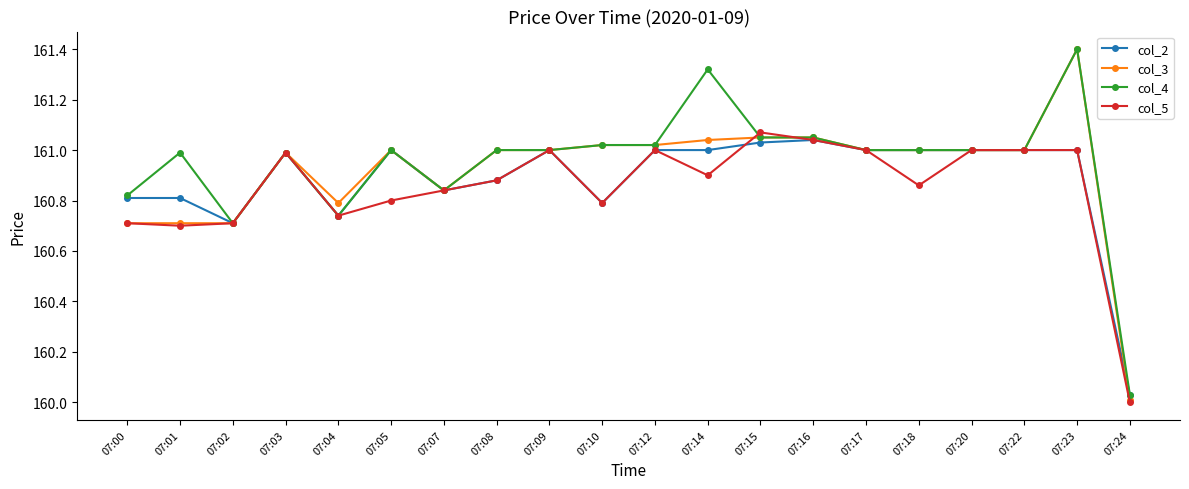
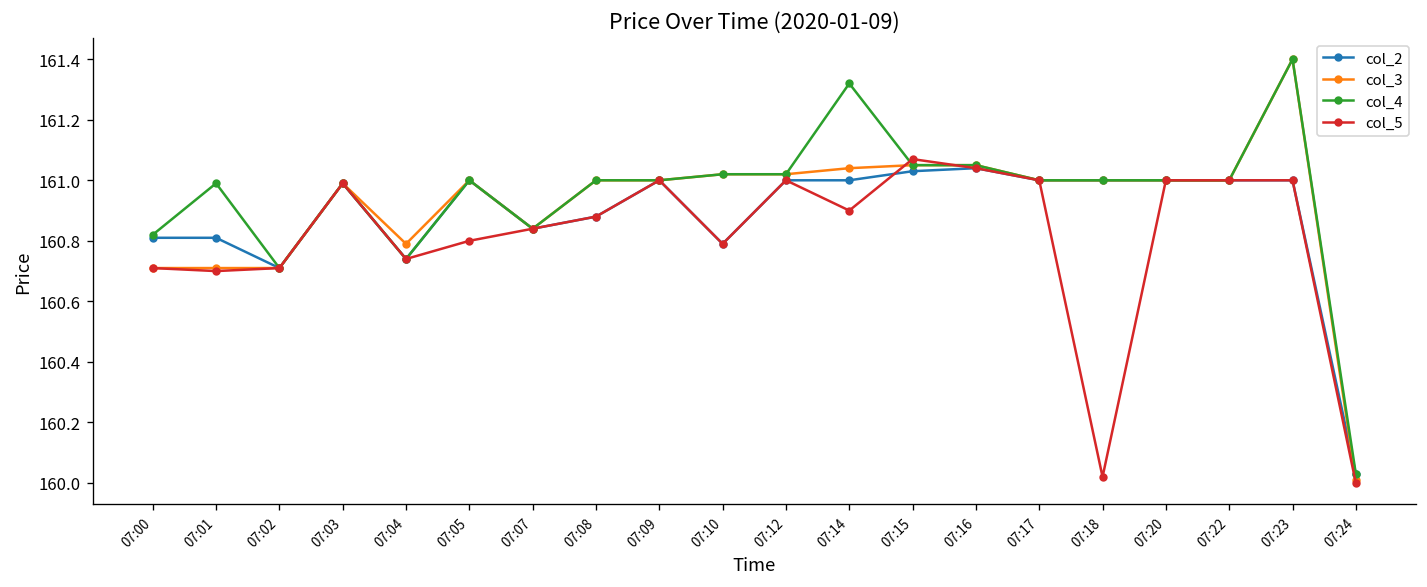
col_5, 07:18: 160.86 -> 160.02
